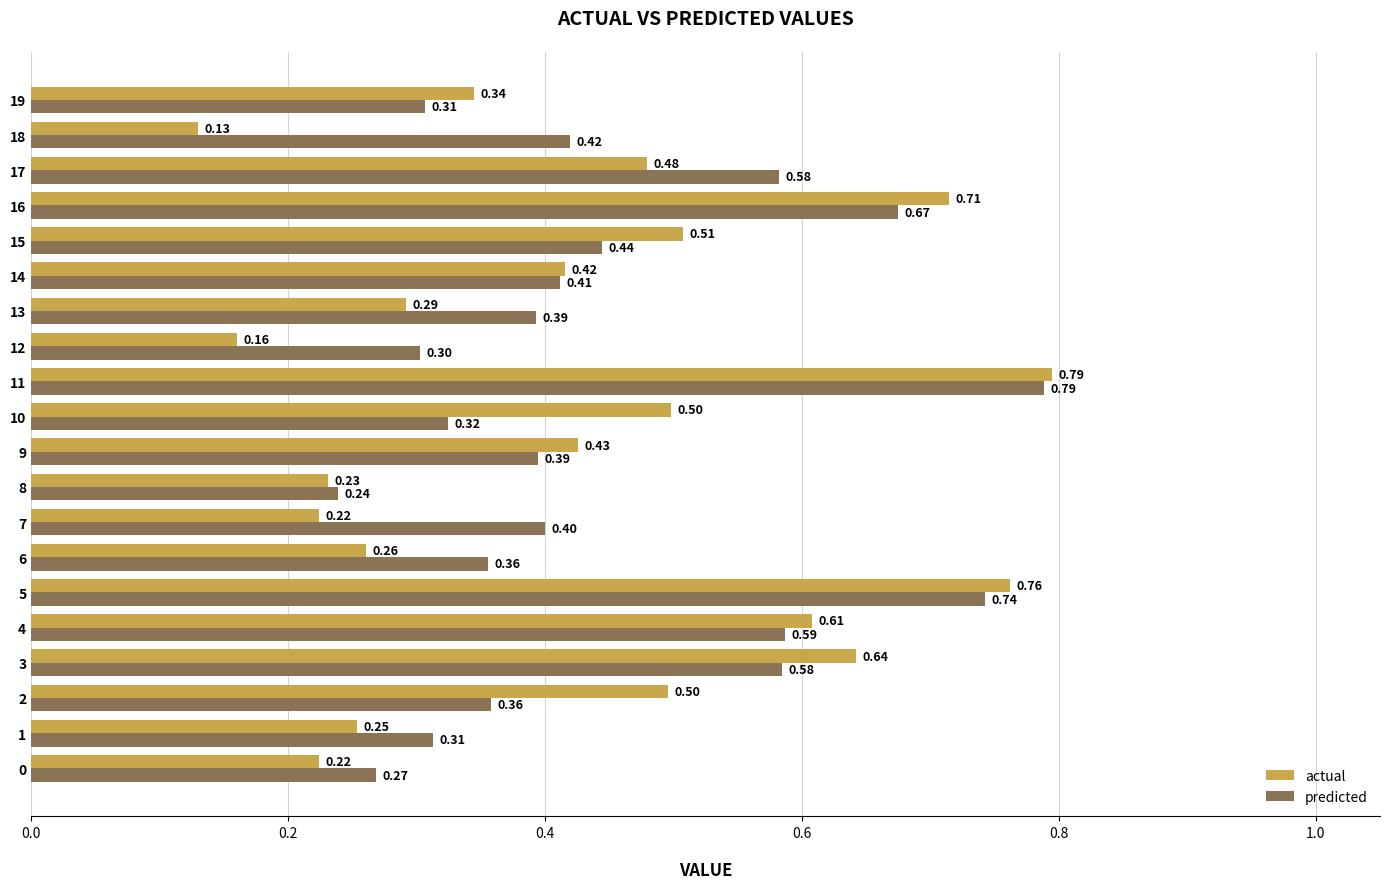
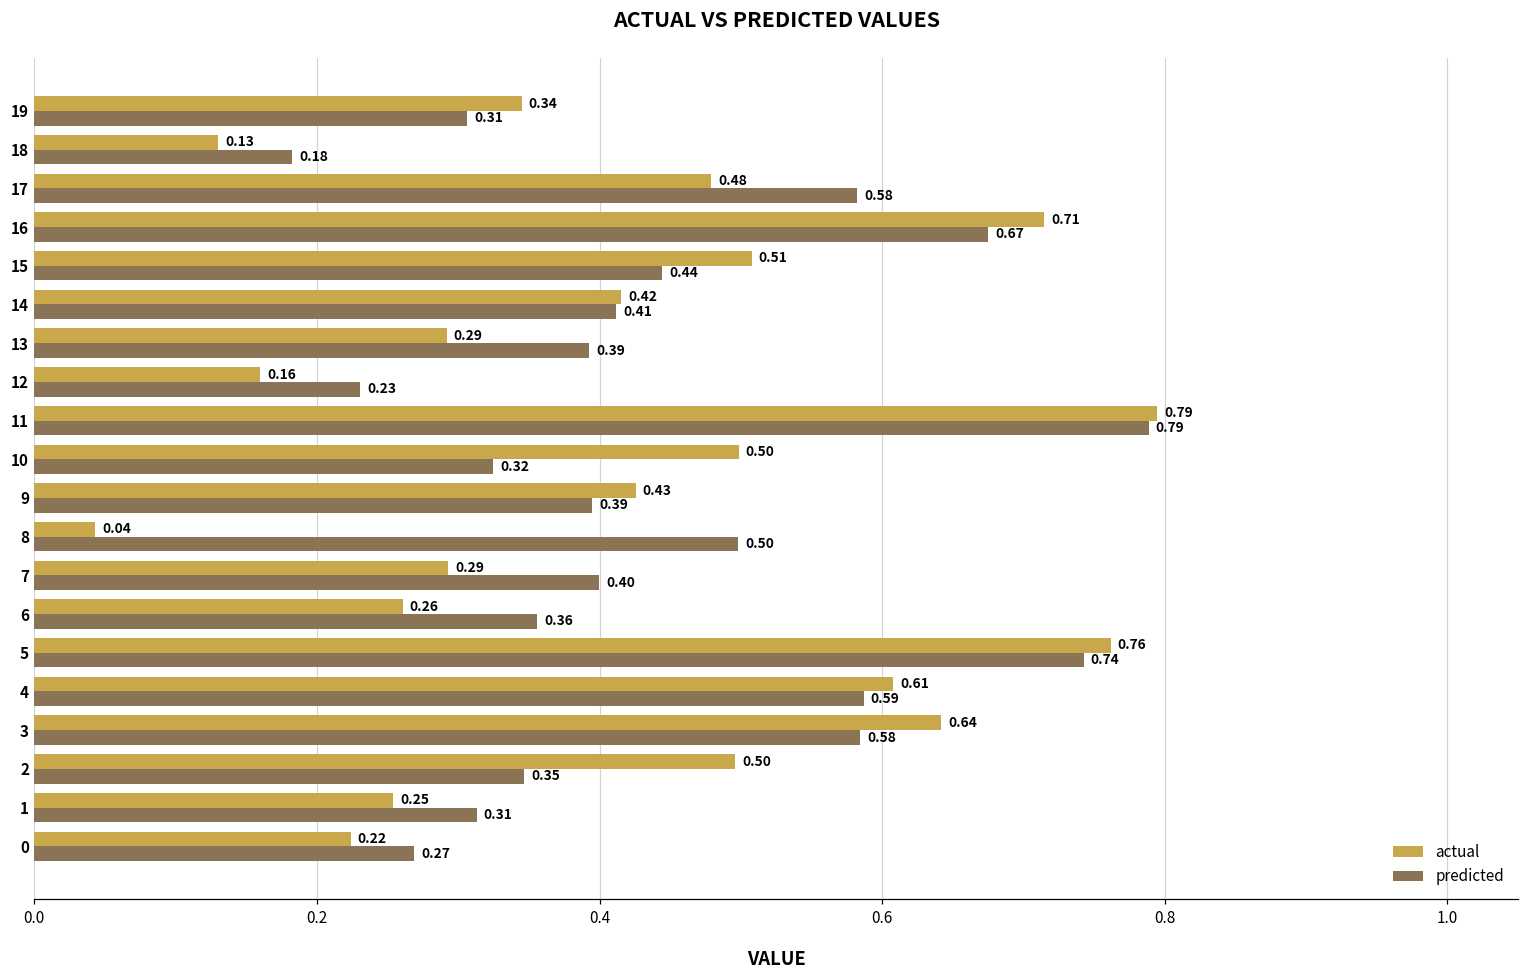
predicted, 18: 0.42 -> 0.18
predicted, 12: 0.30 -> 0.23
actual, 8: 0.23 -> 0.04
predicted, 8: 0.24 -> 0.50
actual, 7: 0.22 -> 0.29
predicted, 2: 0.36 -> 0.35
